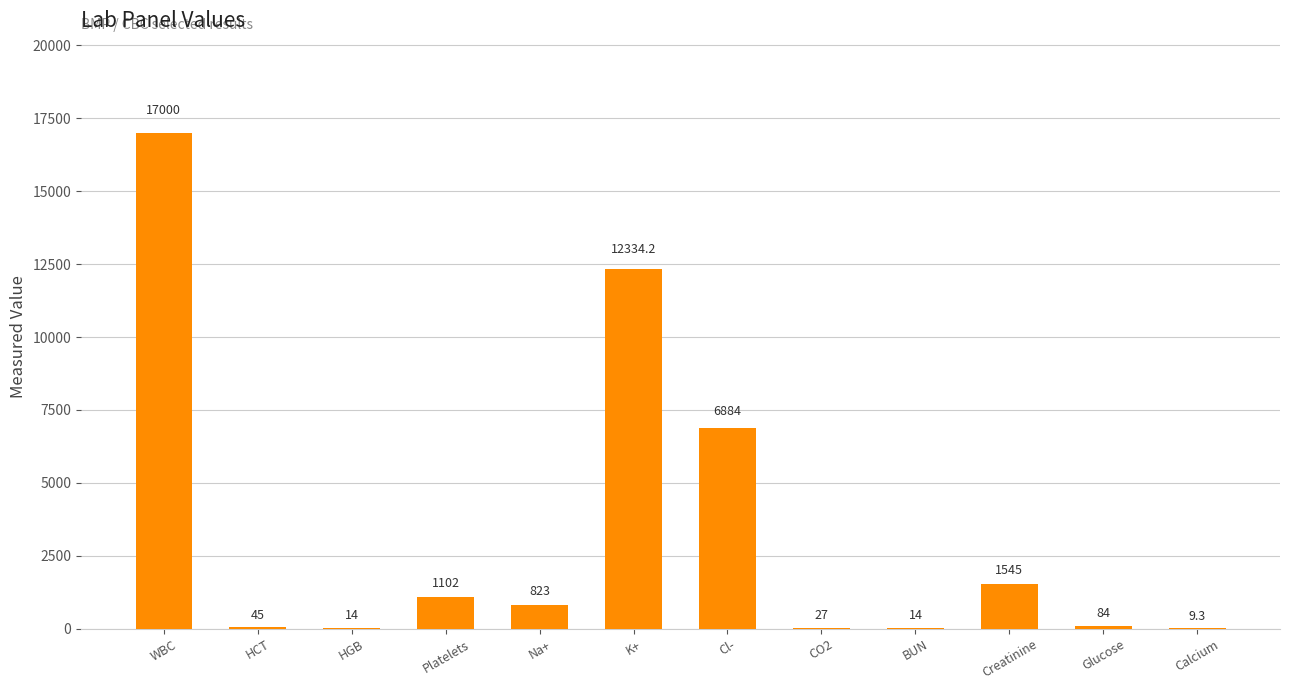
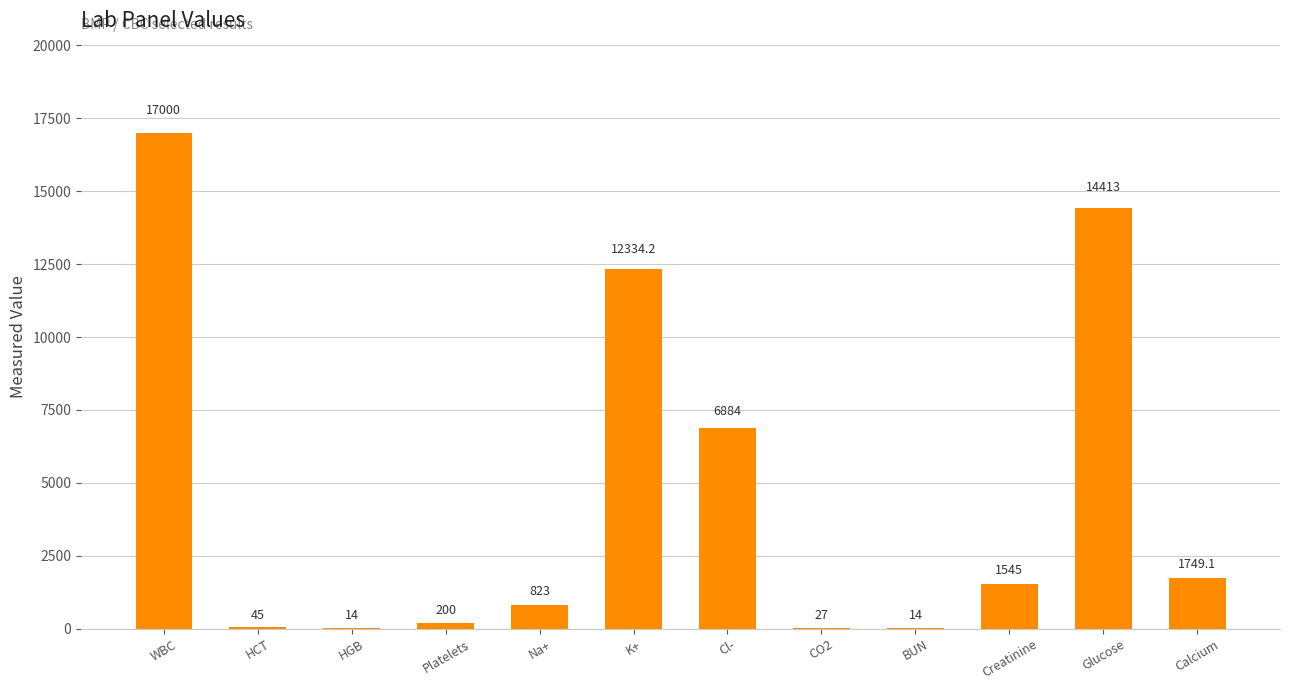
Platelets: 1102 -> 200
Glucose: 84 -> 14413
Calcium: 9.3 -> 1749.1
